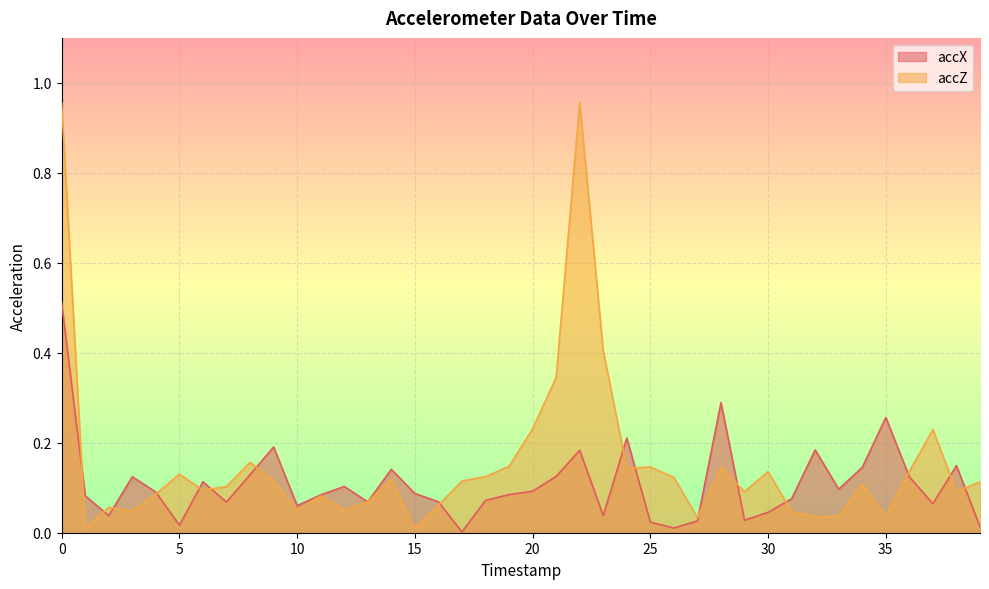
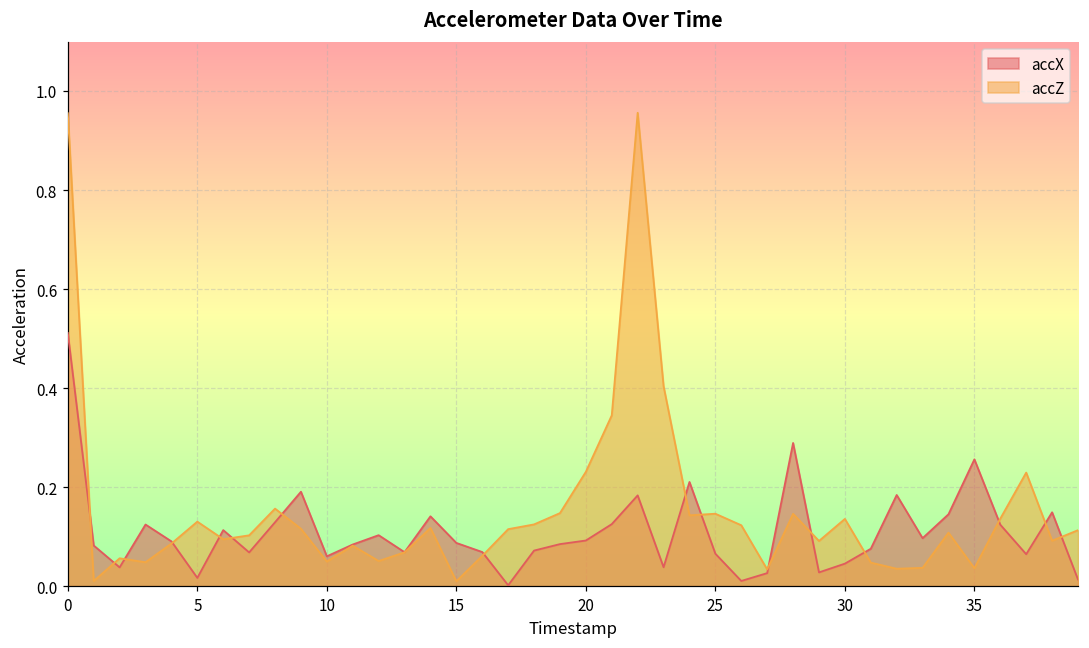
accX, 25: 0.02 -> 0.07
